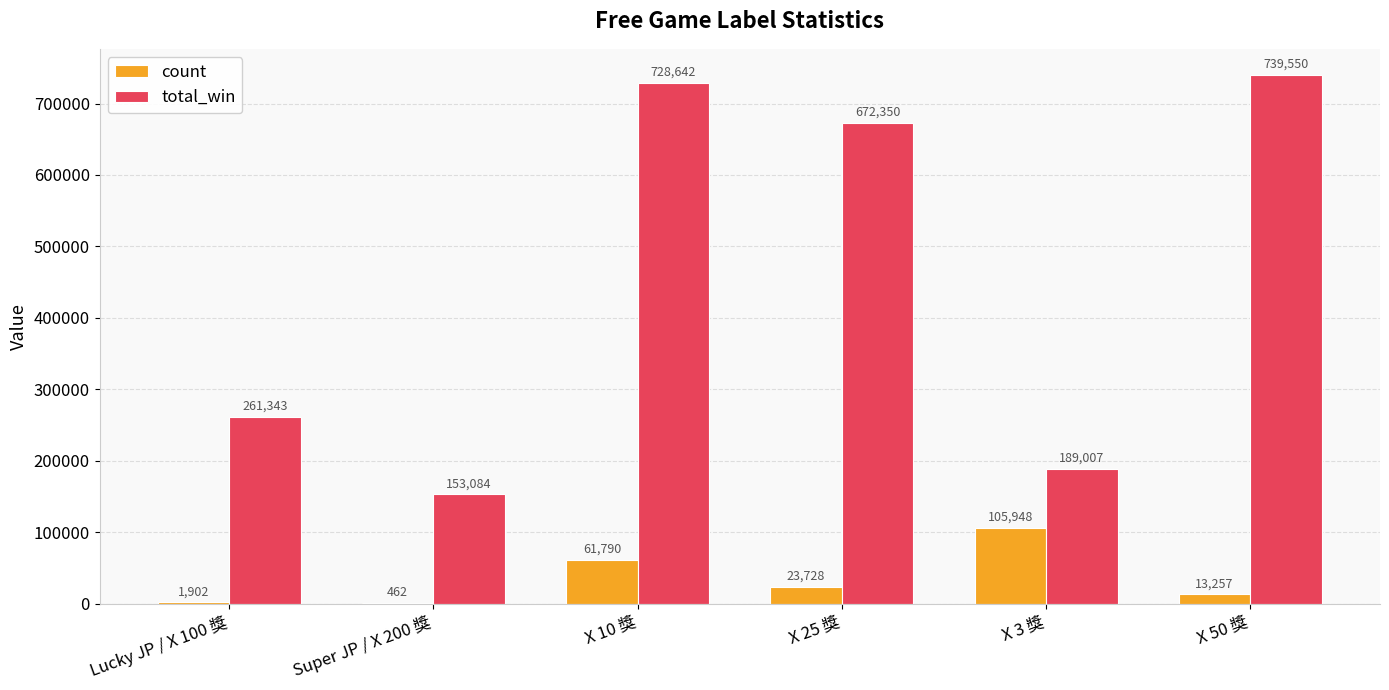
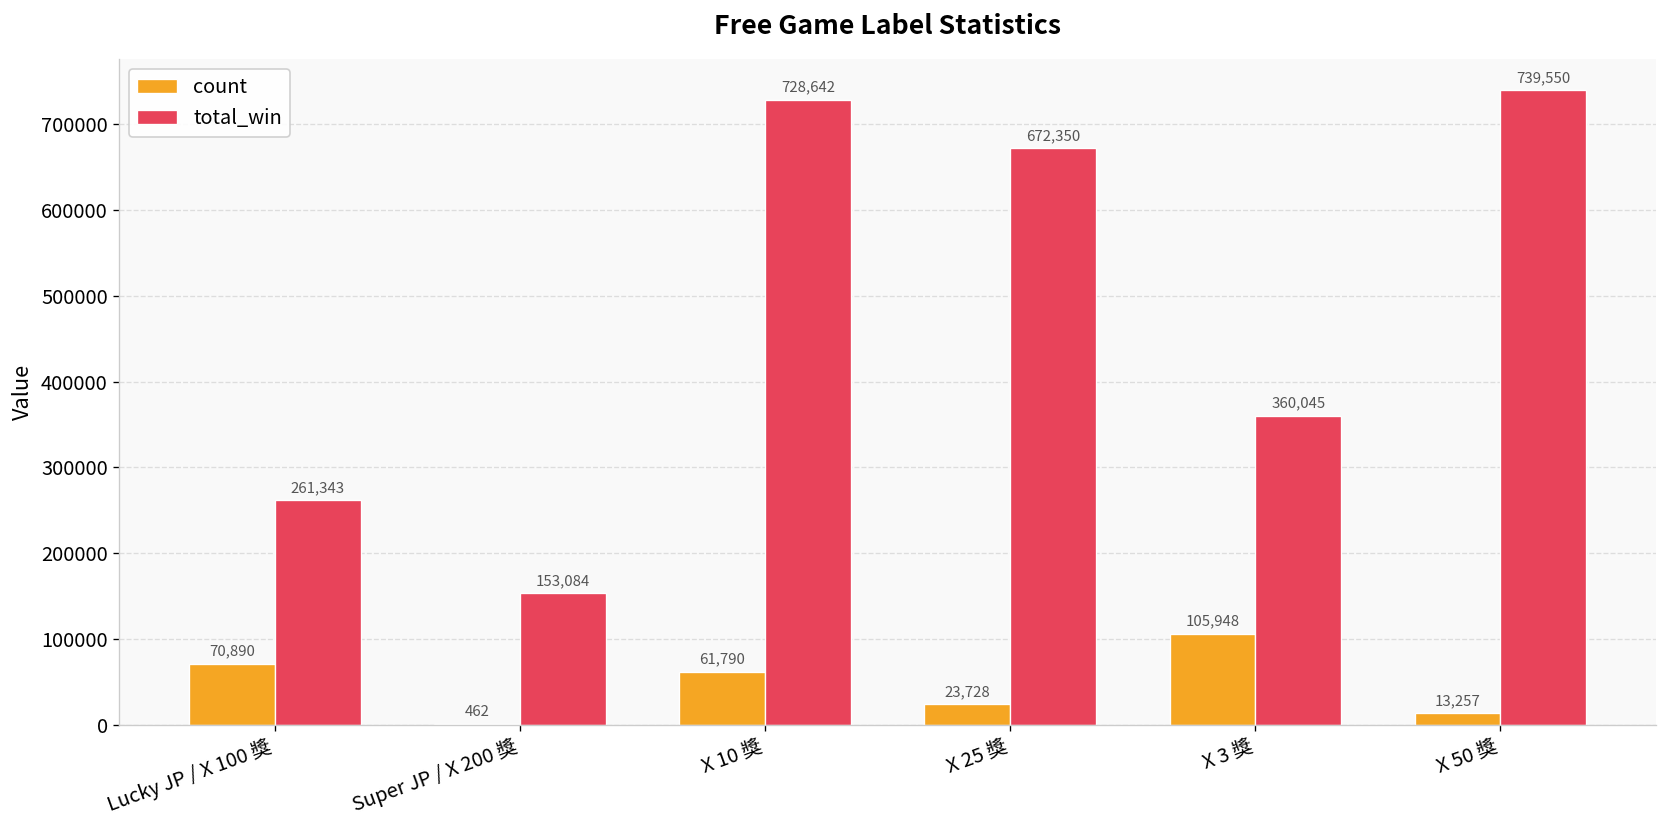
count, Lucky JP / X 100 獎: 1,902 -> 70,890
total_win, X 3 獎: 189,007 -> 360,045
